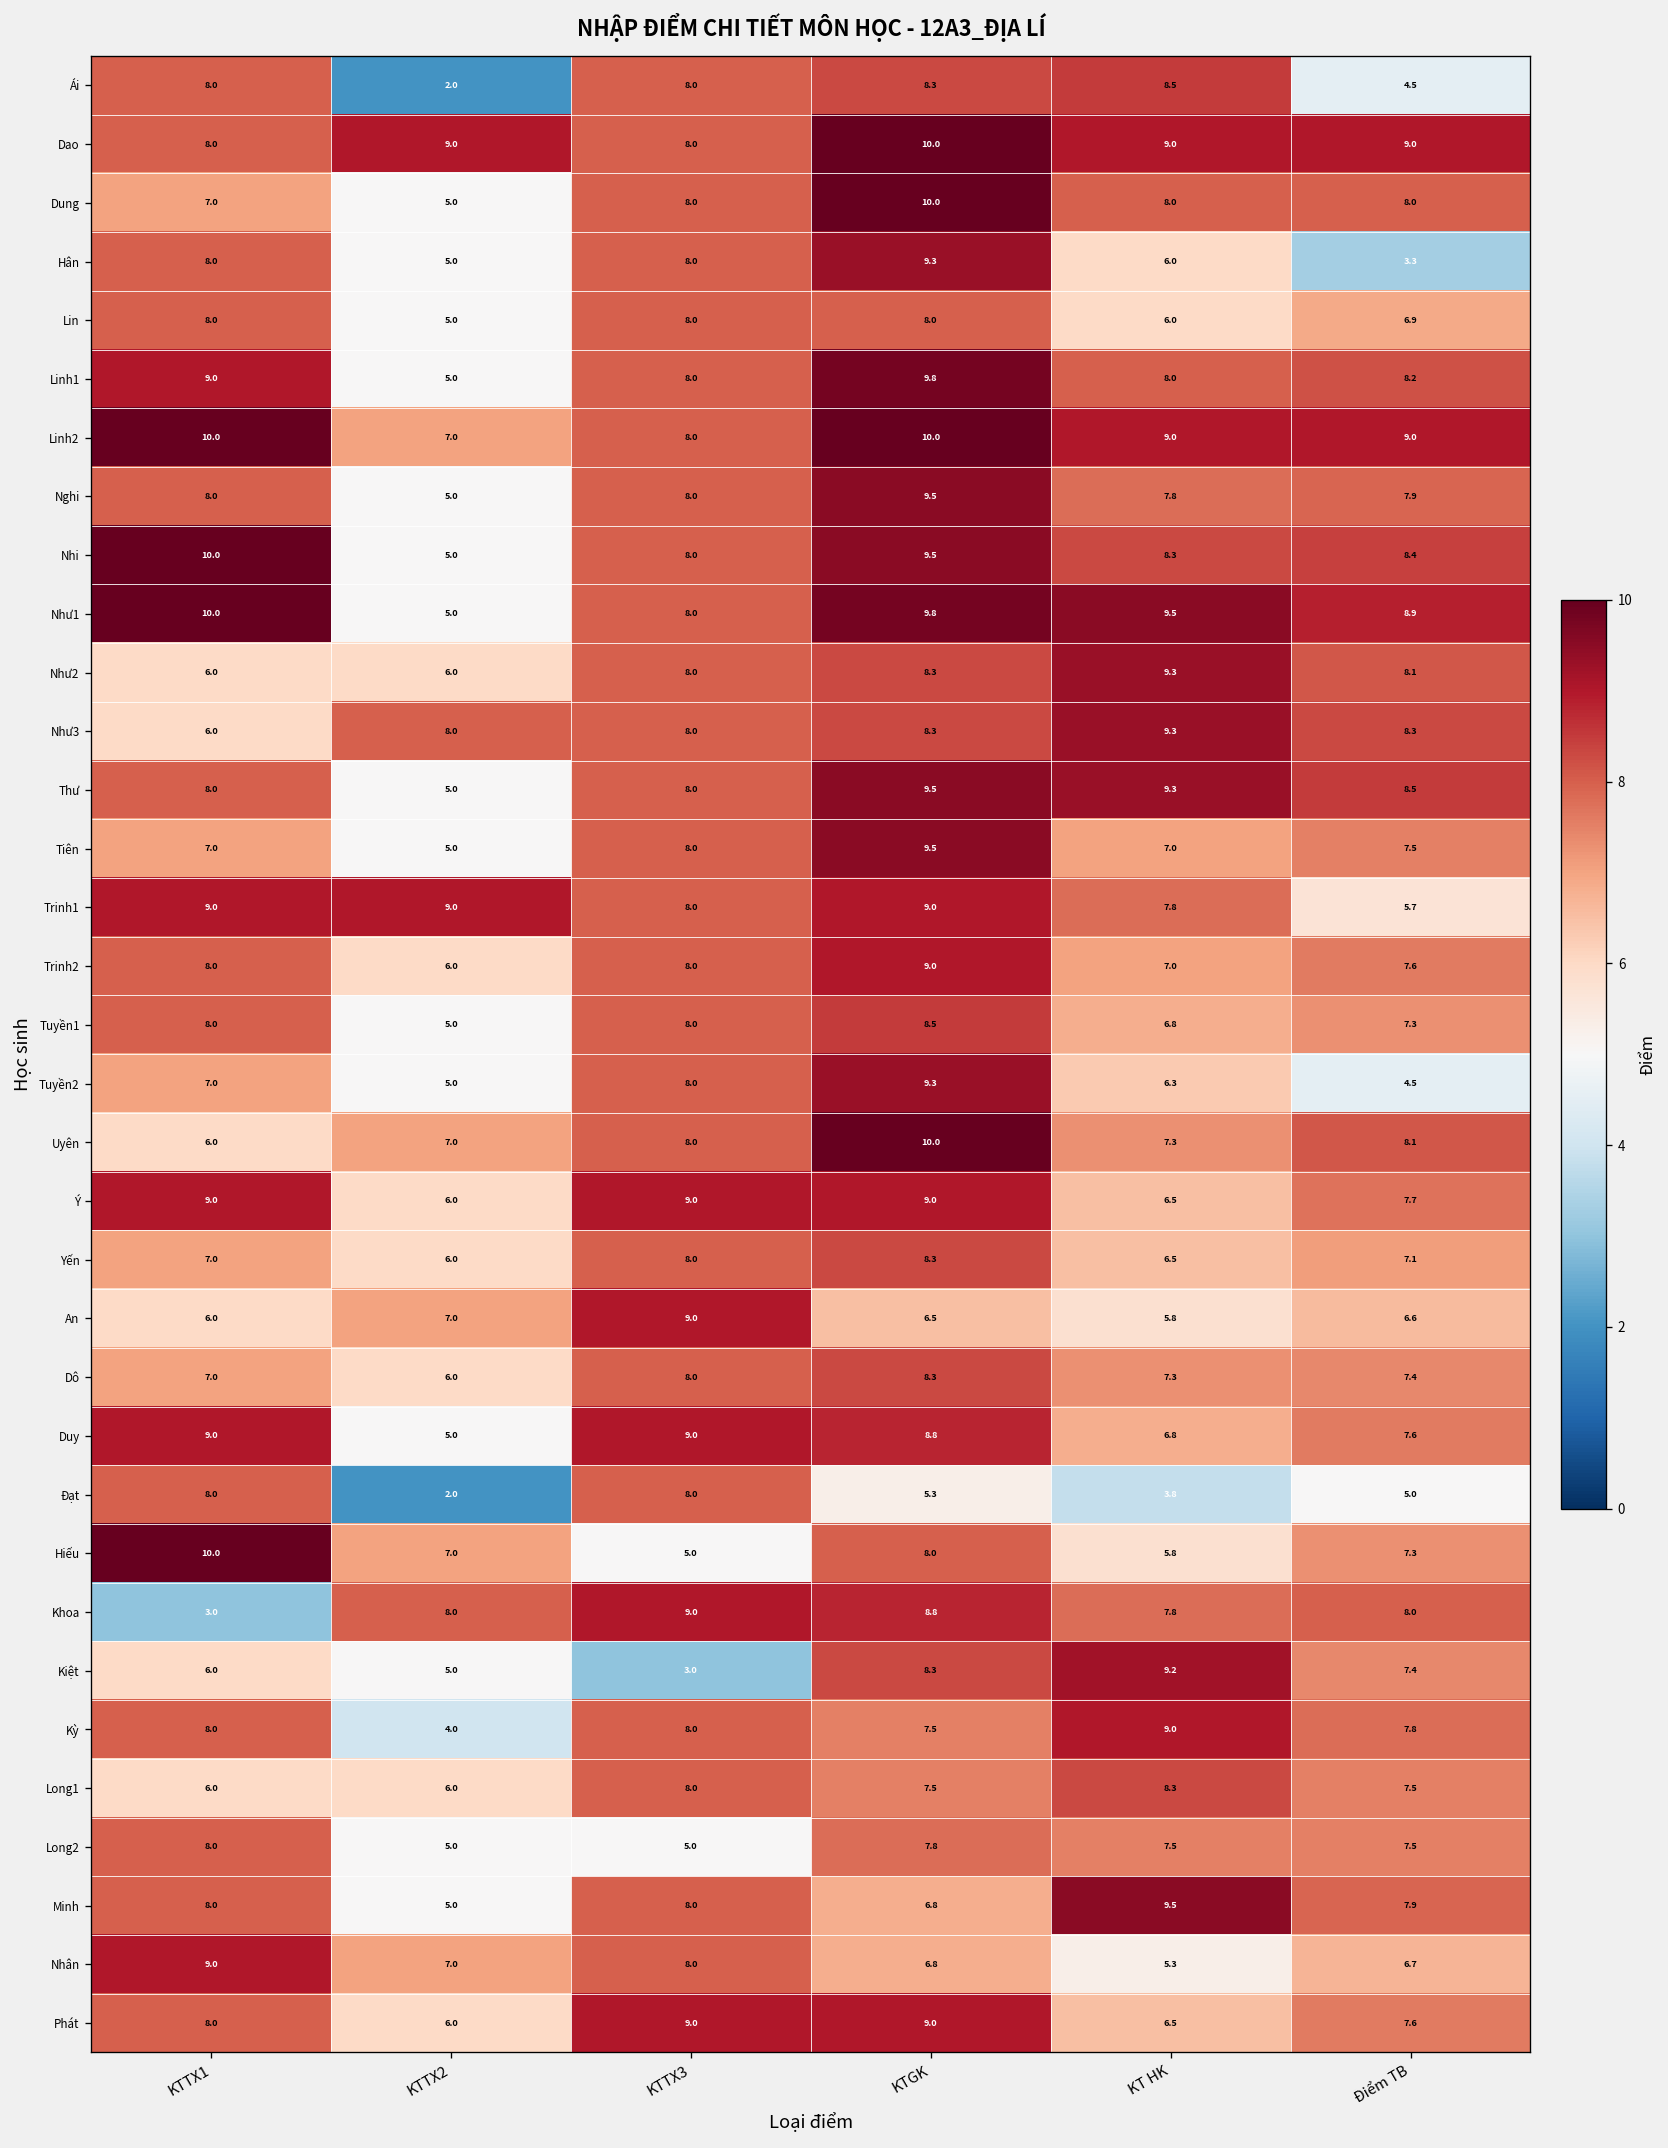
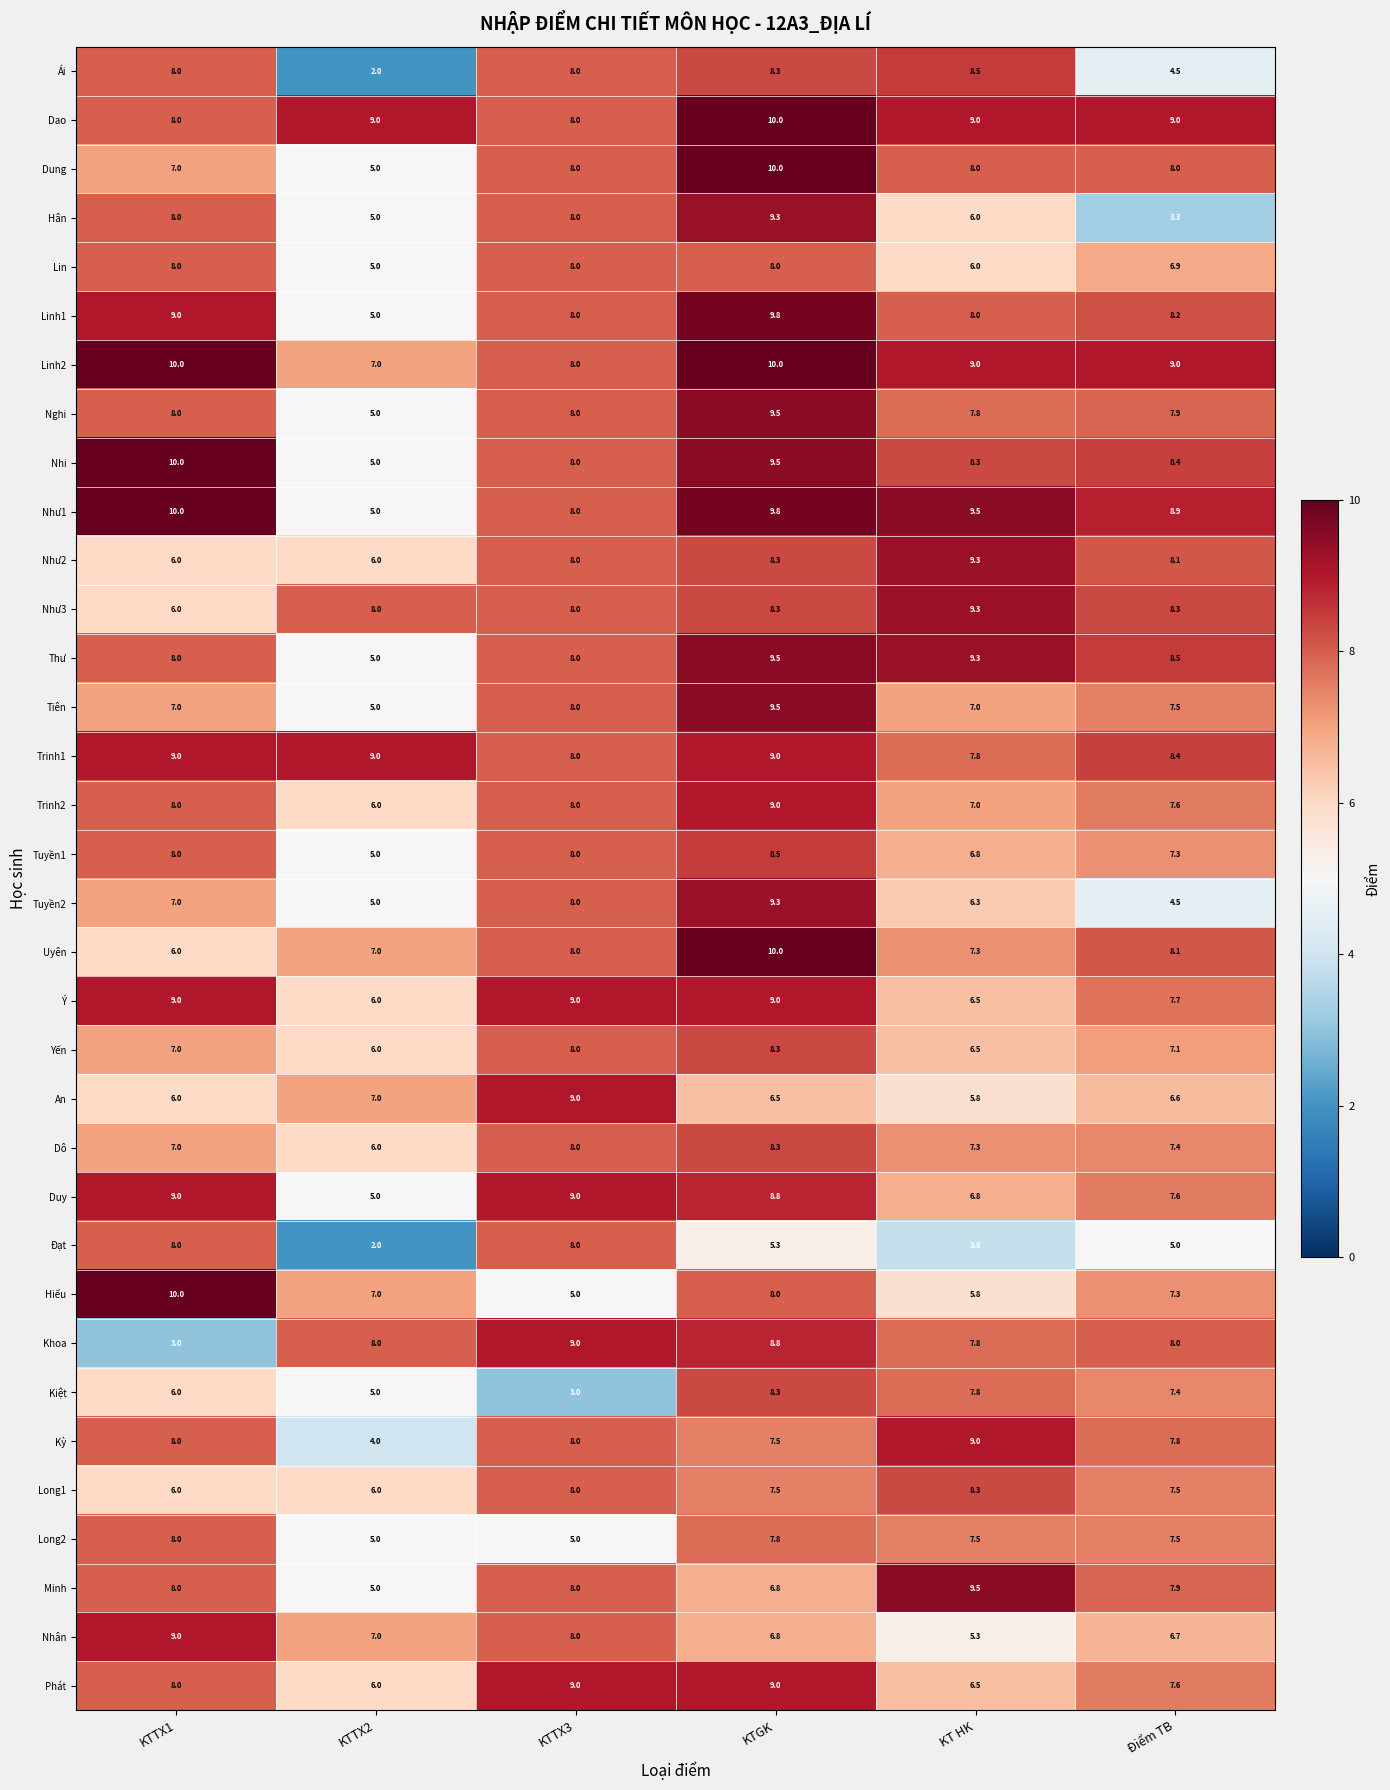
Trinh1, Điểm TB: 5.7 -> 8.4
Kiệt, KT HK: 9.2 -> 7.8
